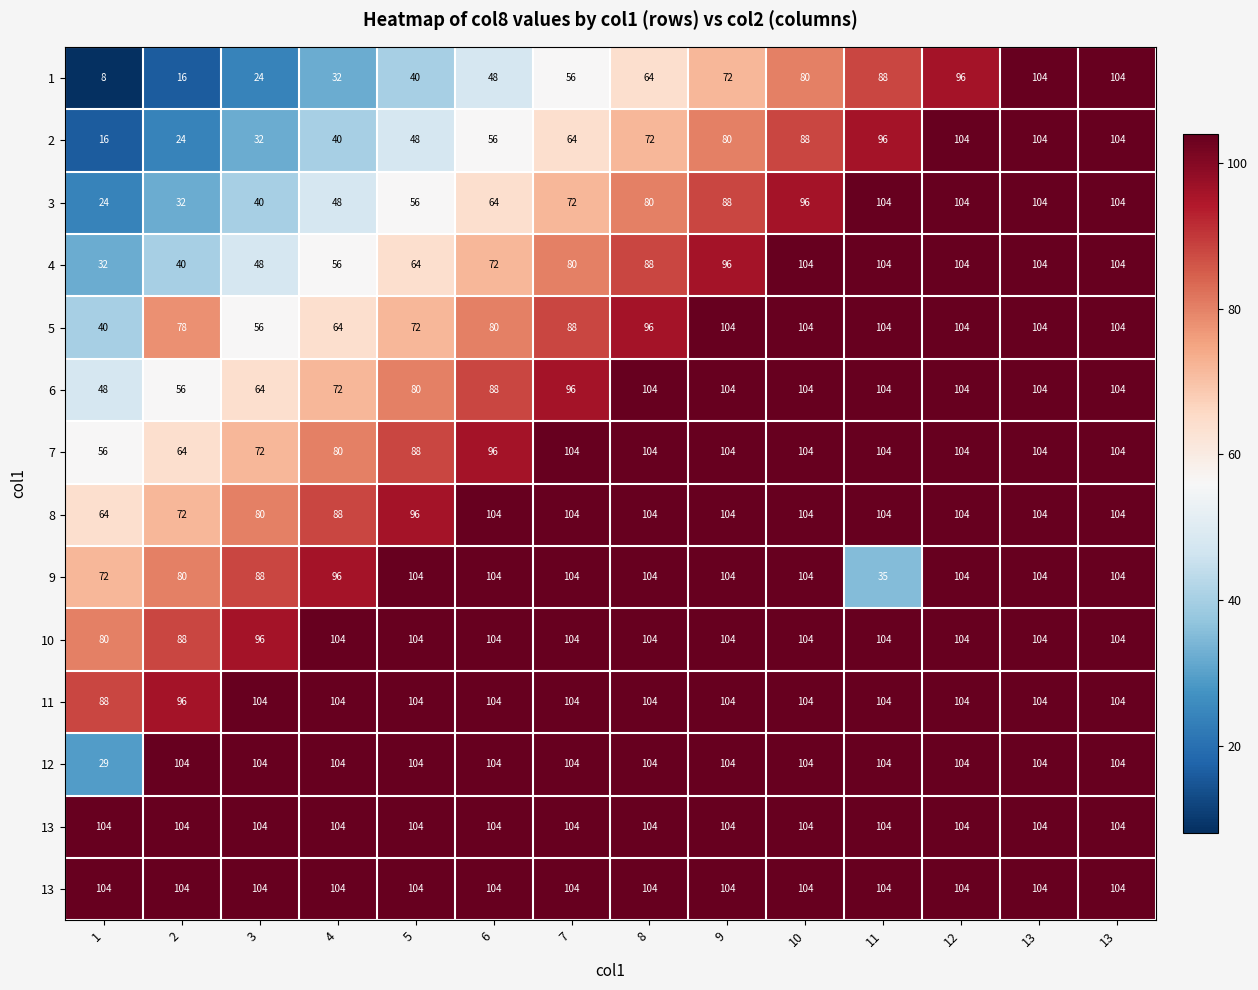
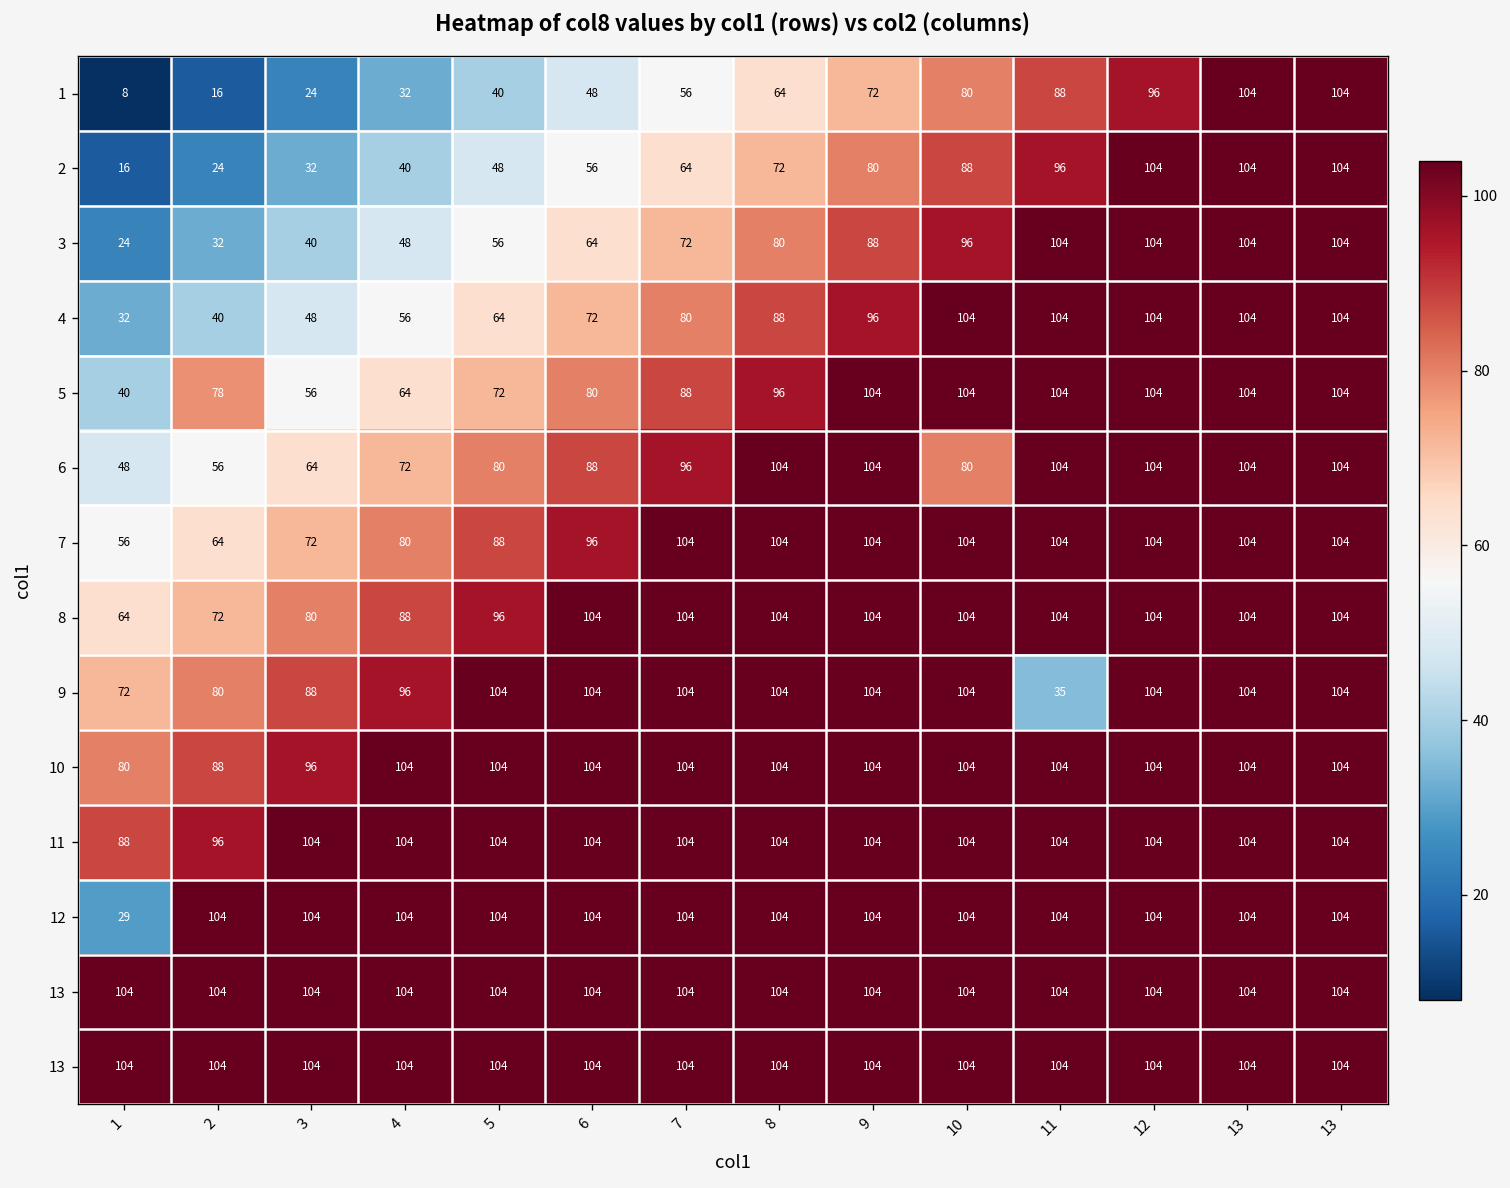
6, 10: 104 -> 80
